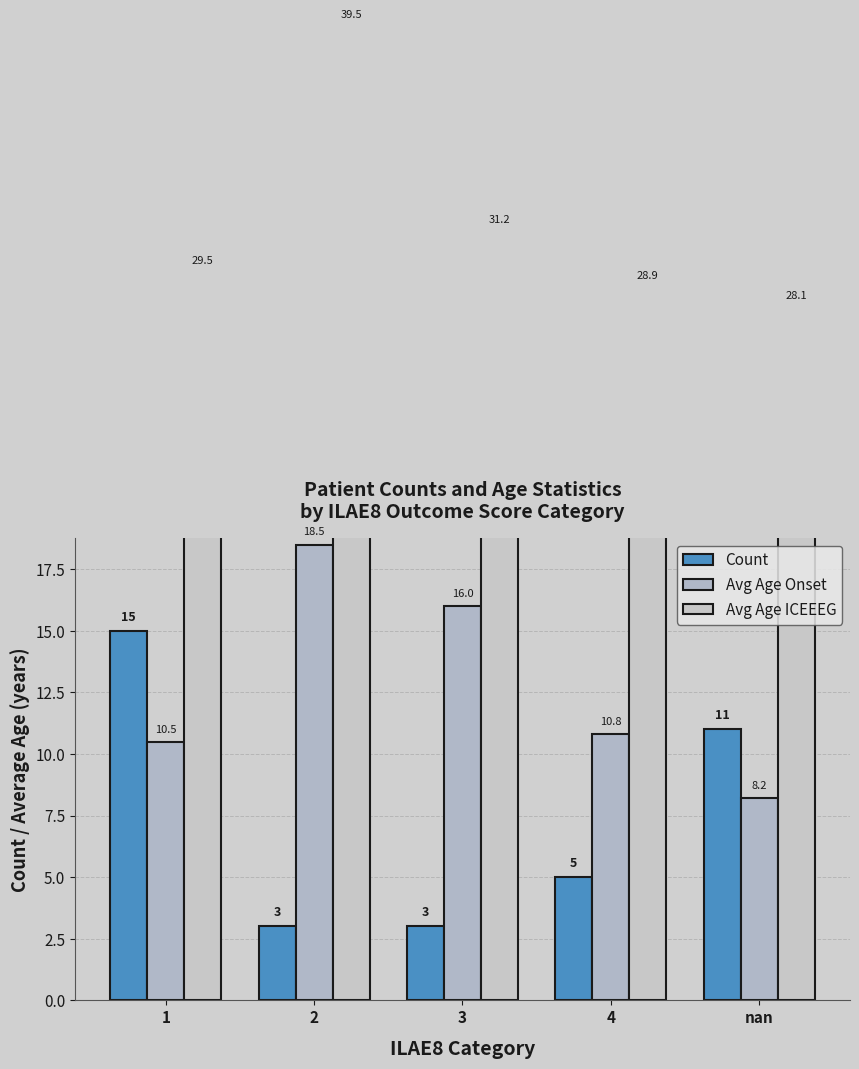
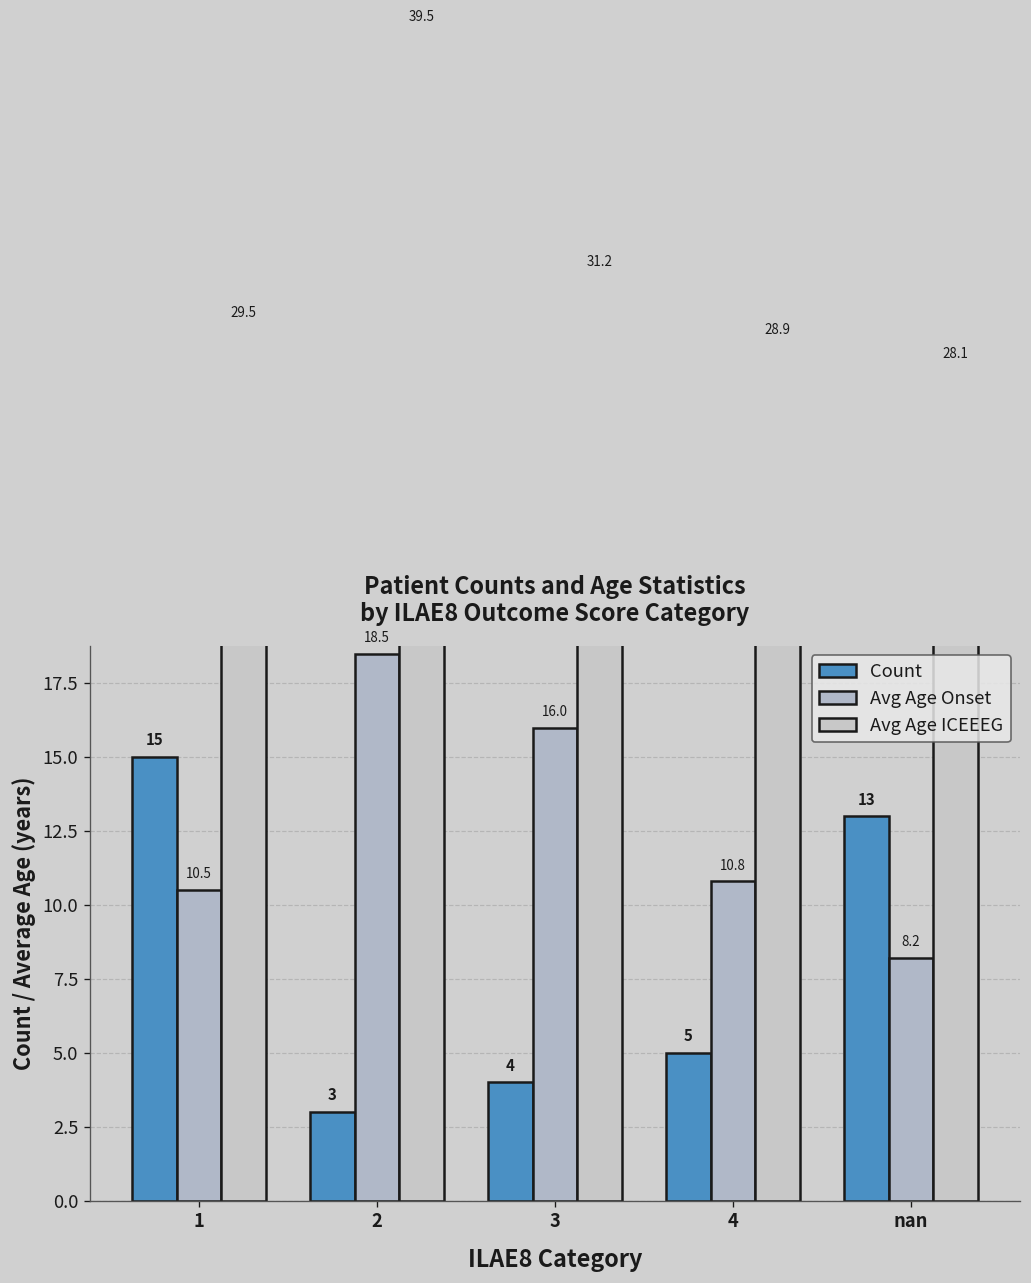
Count, 3: 3 -> 4
Count, nan: 11 -> 13
